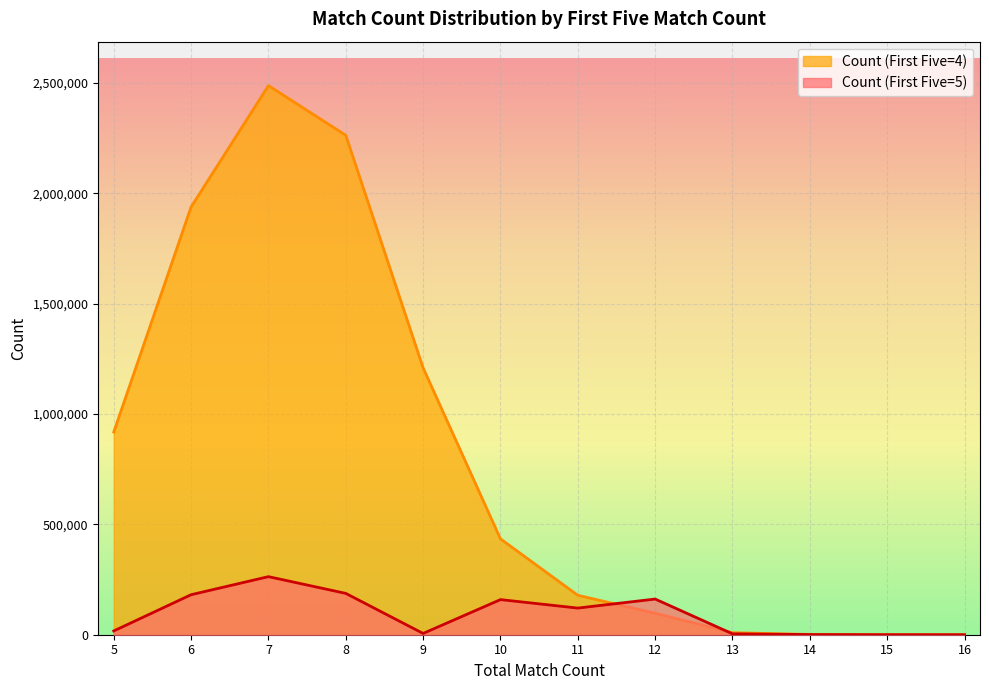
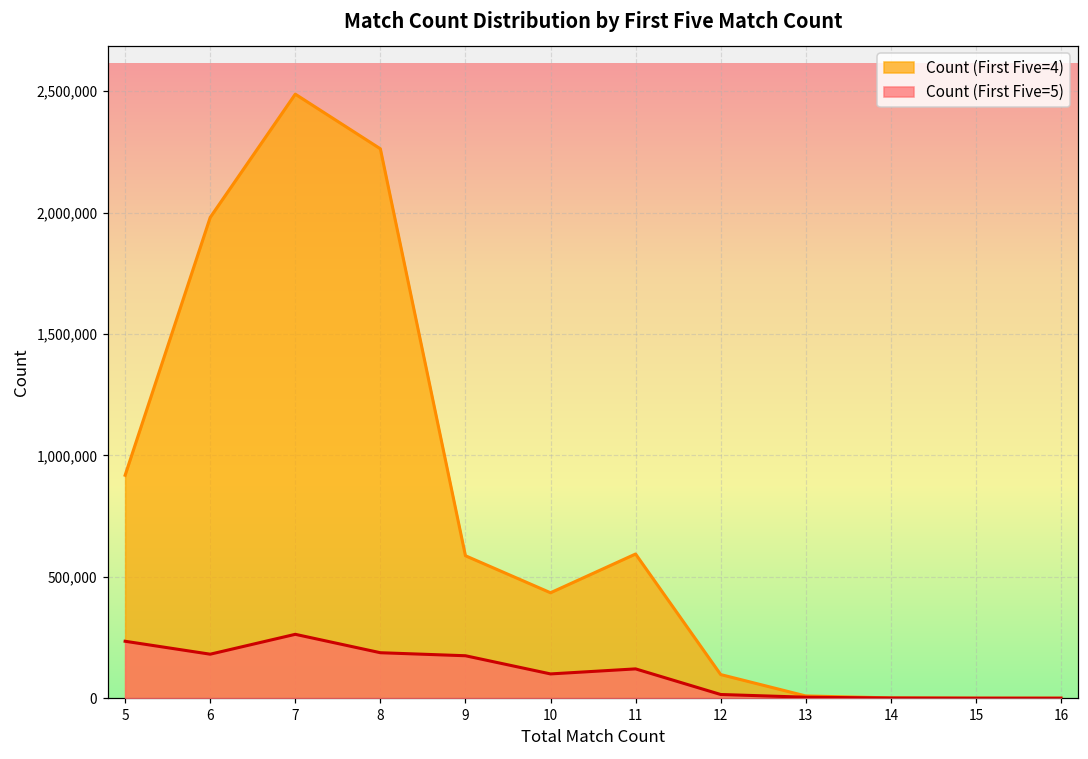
Count (First Five=5), 5: 20,000 -> 230,000
Count (First Five=4), 6: 1,940,000 -> 1,980,000
Count (First Five=4), 9: 1,210,000 -> 590,000
Count (First Five=5), 9: 10,000 -> 170,000
Count (First Five=5), 10: 160,000 -> 100,000
Count (First Five=4), 11: 180,000 -> 590,000
Count (First Five=5), 12: 160,000 -> 20,000
